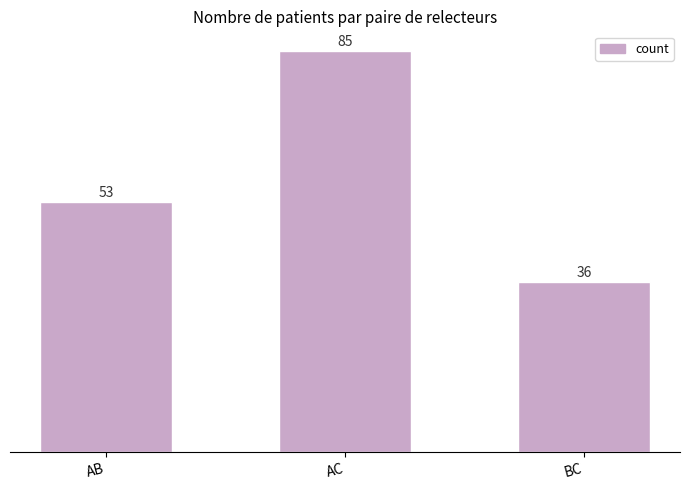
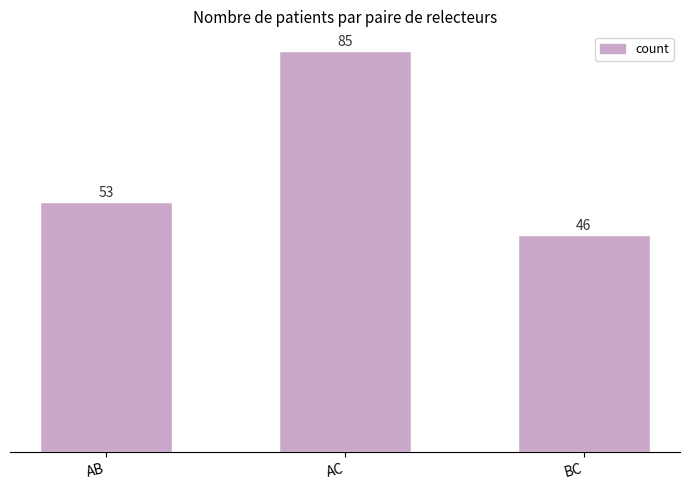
BC: 36 -> 46
